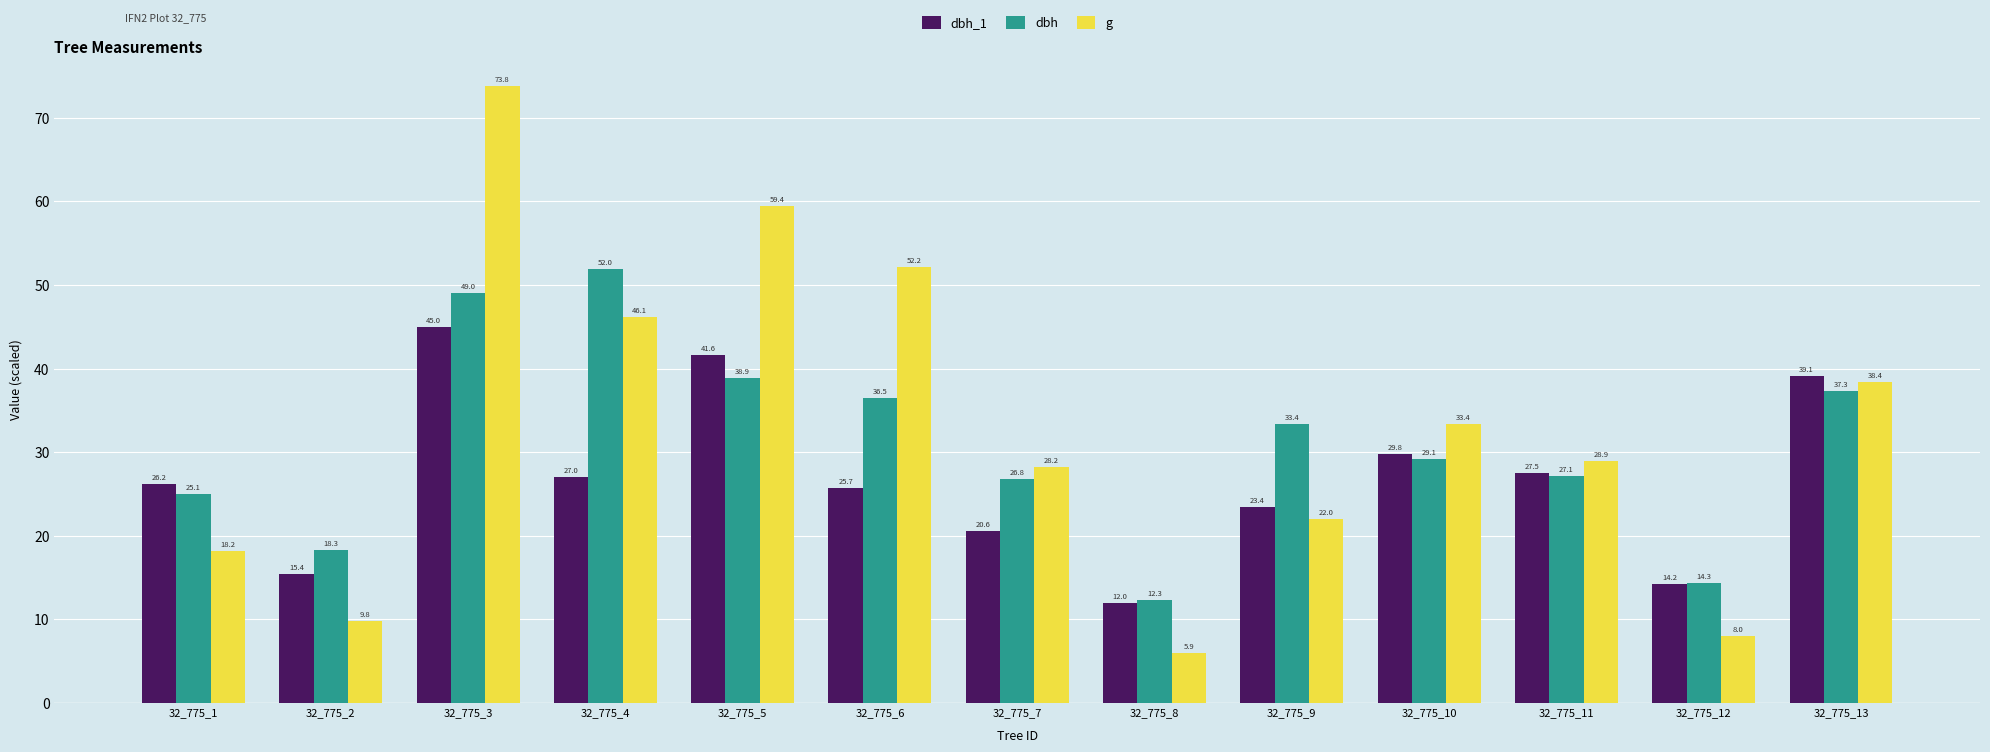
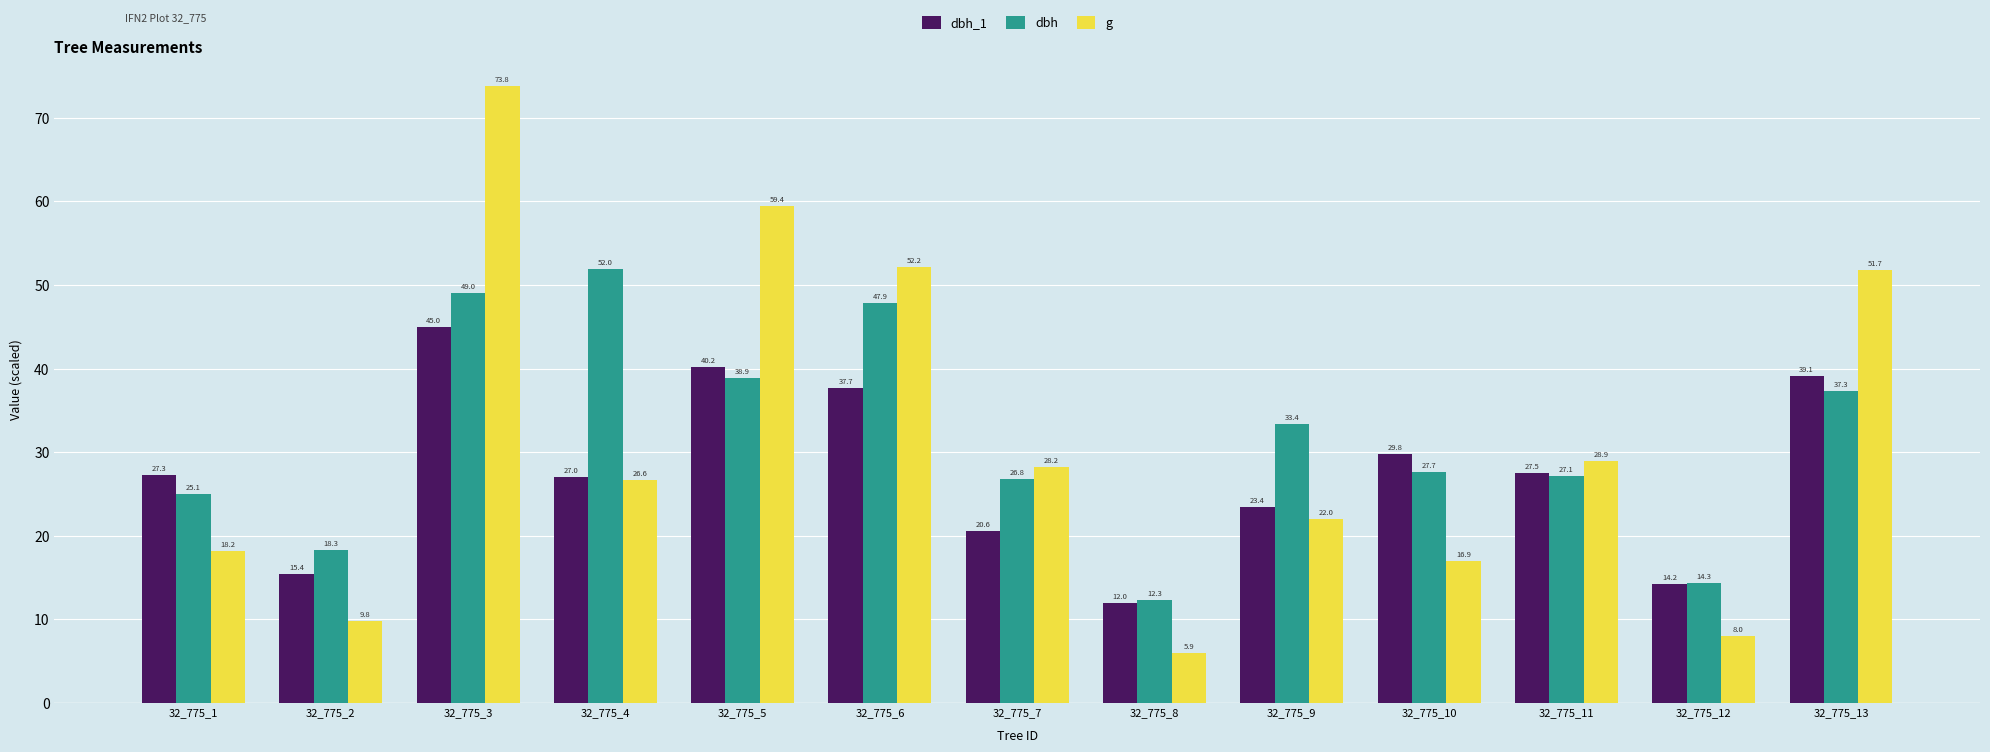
dbh_1, 32_775_1: 26.2 -> 27.3
g, 32_775_4: 46.1 -> 26.6
dbh_1, 32_775_5: 41.6 -> 40.2
dbh_1, 32_775_6: 25.7 -> 37.7
dbh, 32_775_6: 36.5 -> 47.9
dbh, 32_775_10: 29.1 -> 27.7
g, 32_775_10: 33.4 -> 16.9
g, 32_775_13: 38.4 -> 51.7
